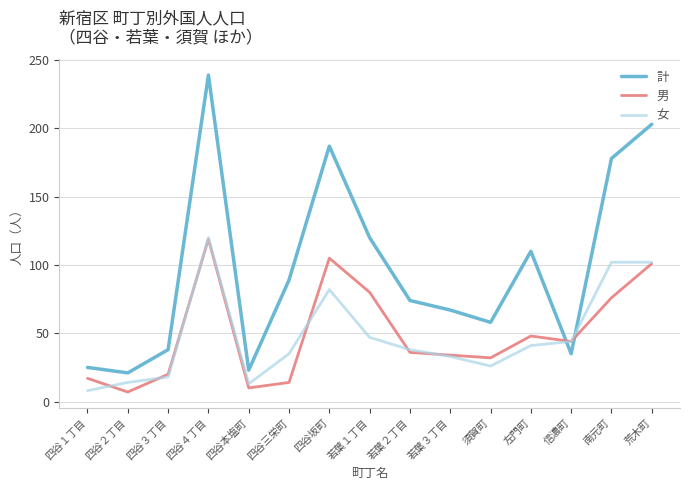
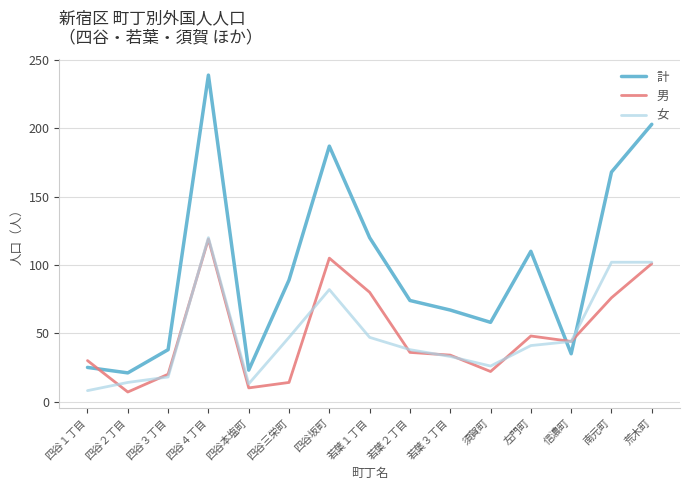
男, 四谷１丁目: 17 -> 30
女, 四谷三栄町: 35 -> 47
男, 須賀町: 32 -> 22
計, 南元町: 178 -> 168
